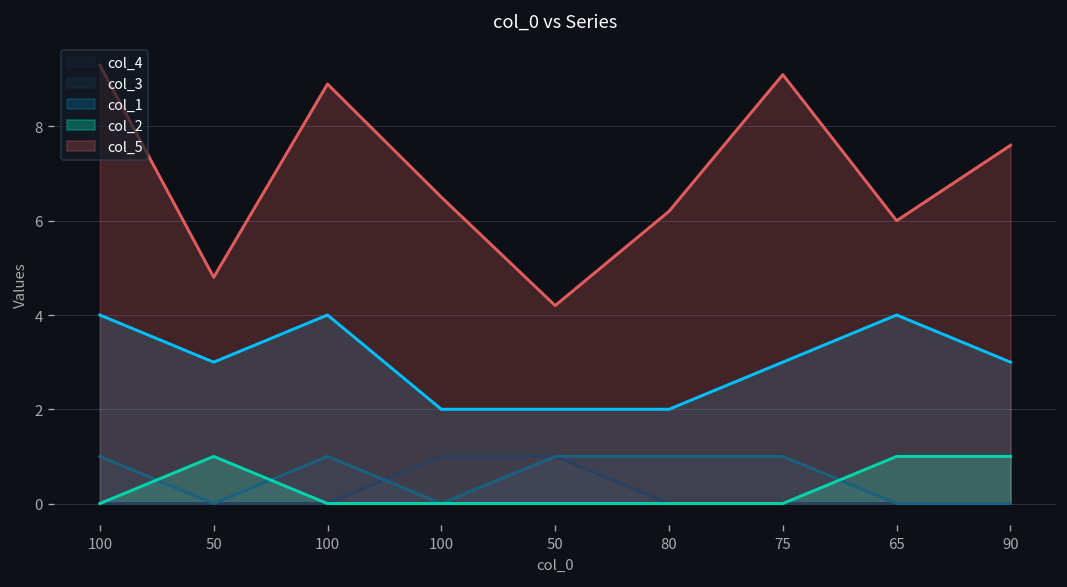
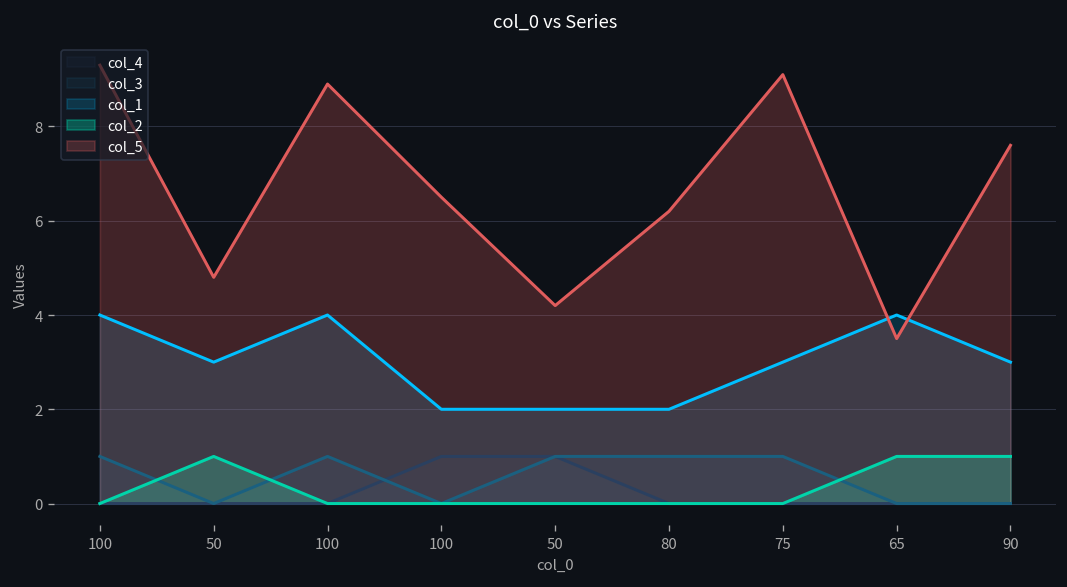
col_5, 65: 6.0 -> 3.5
